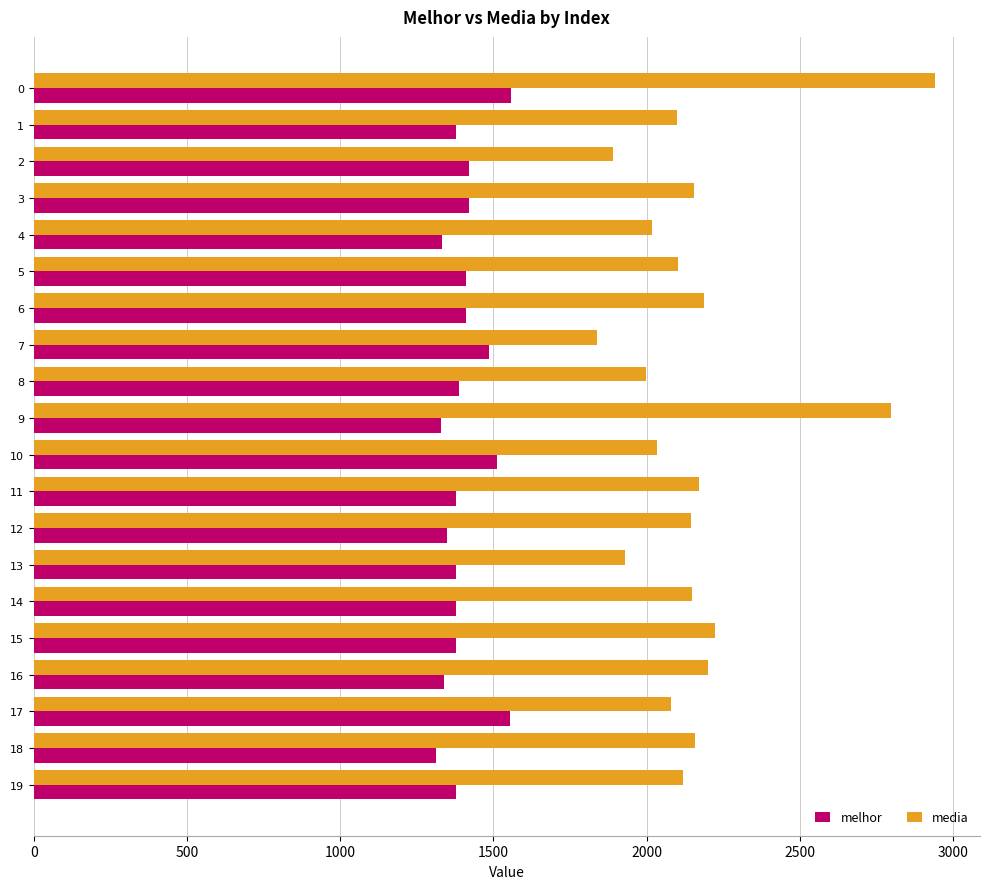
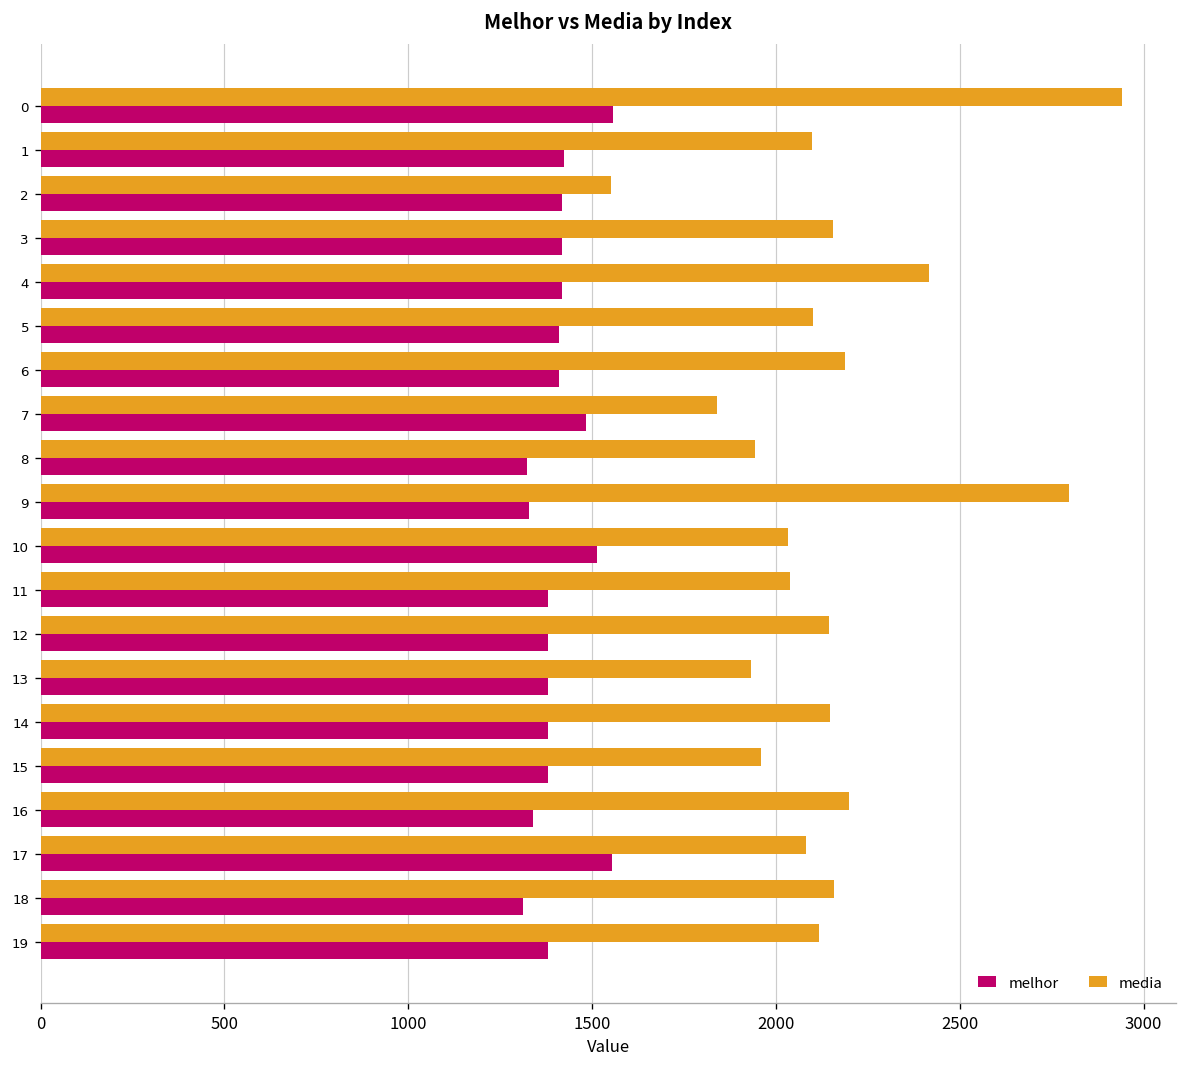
melhor, 1: 1380 -> 1420
media, 2: 1890 -> 1550
media, 4: 2020 -> 2420
melhor, 4: 1330 -> 1420
media, 8: 2000 -> 1940
melhor, 8: 1390 -> 1320
media, 11: 2170 -> 2040
melhor, 12: 1350 -> 1380
media, 15: 2220 -> 1960
